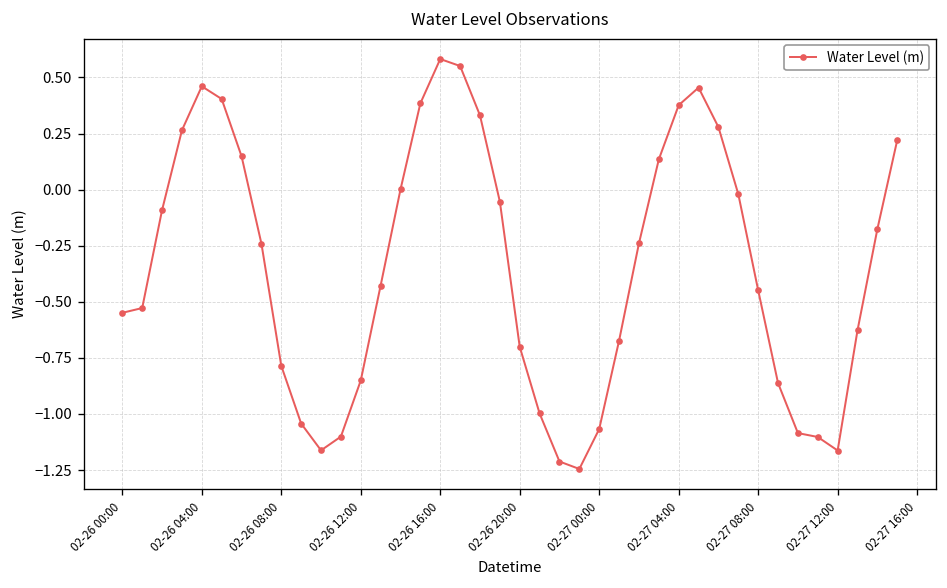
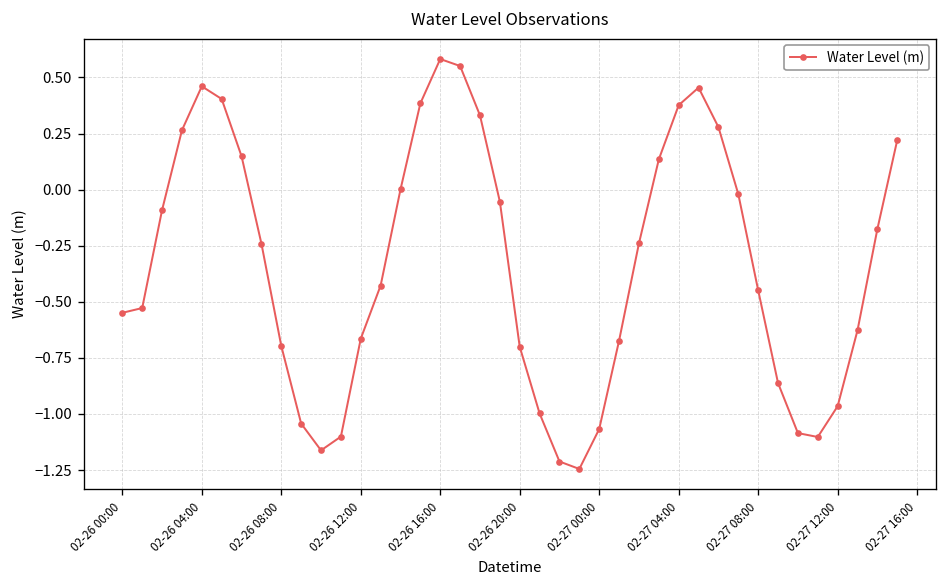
02-26 08:00: -0.79 -> -0.70
02-26 12:00: -0.85 -> -0.66
02-27 12:00: -1.16 -> -0.97
